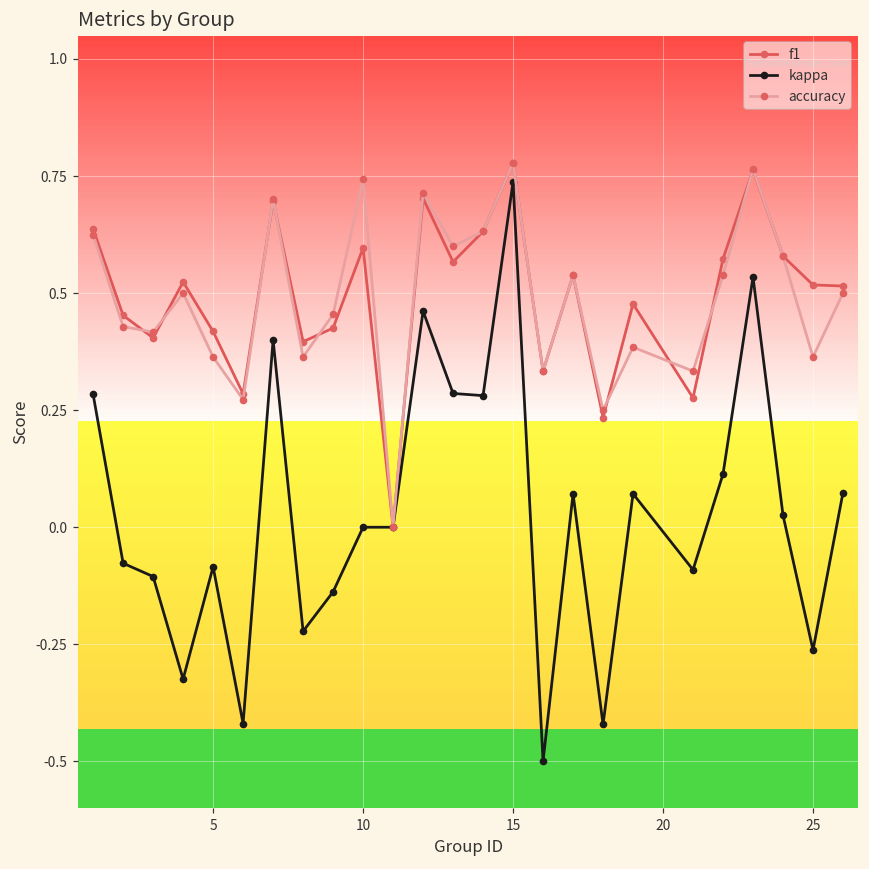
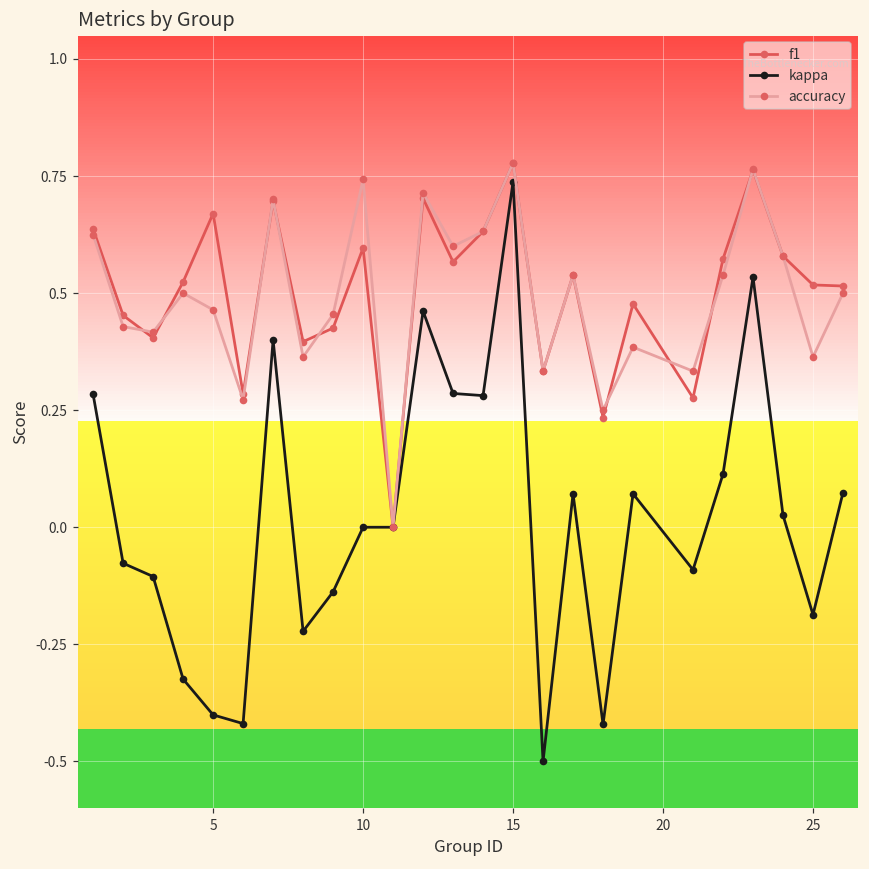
f1, 5: 0.42 -> 0.67
kappa, 5: -0.08 -> -0.40
accuracy, 5: 0.36 -> 0.46
kappa, 25: -0.26 -> -0.19
